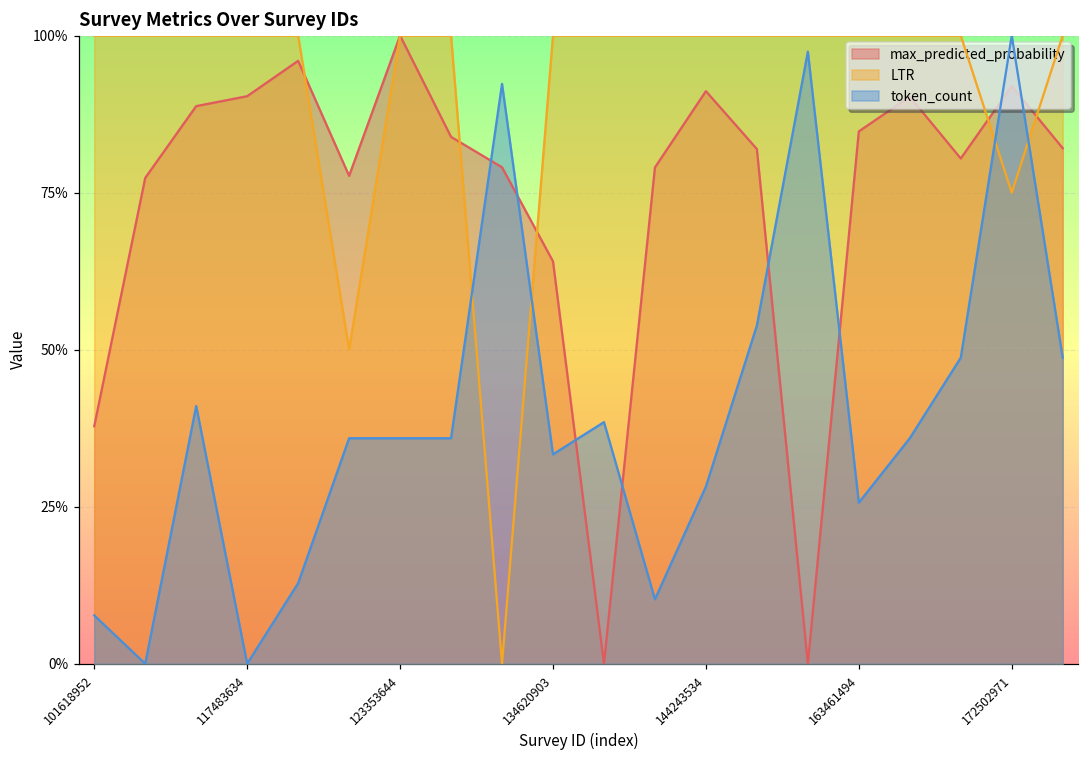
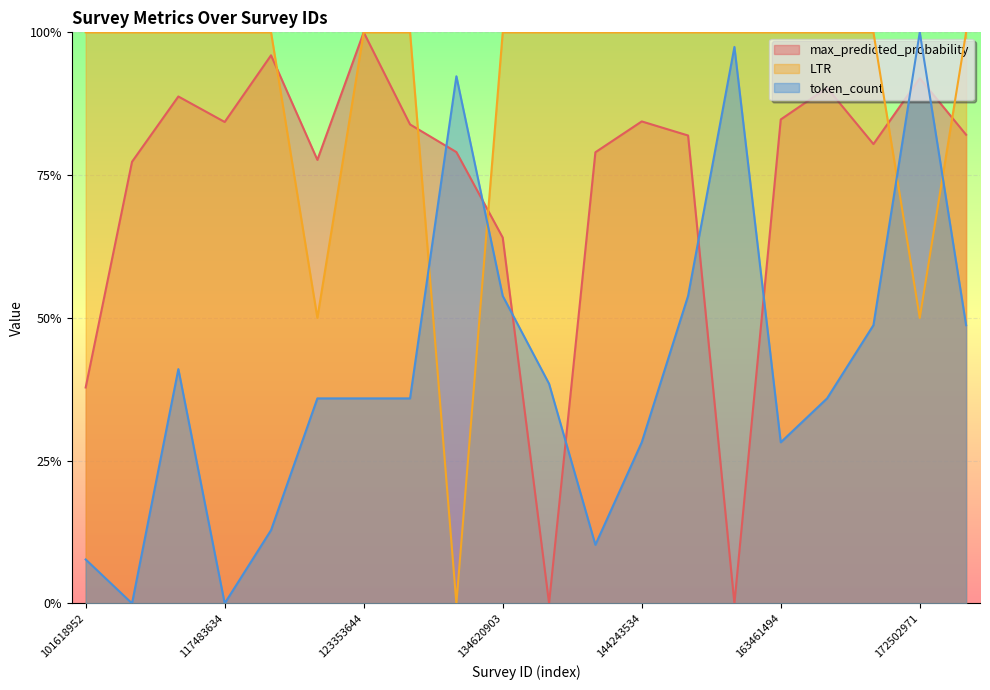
max_predicted_probability, 117483634: 90% -> 84%
token_count, 134620903: 33% -> 54%
max_predicted_probability, 144243534: 91% -> 84%
token_count, 163461494: 26% -> 28%
LTR, 172502971: 75% -> 50%
